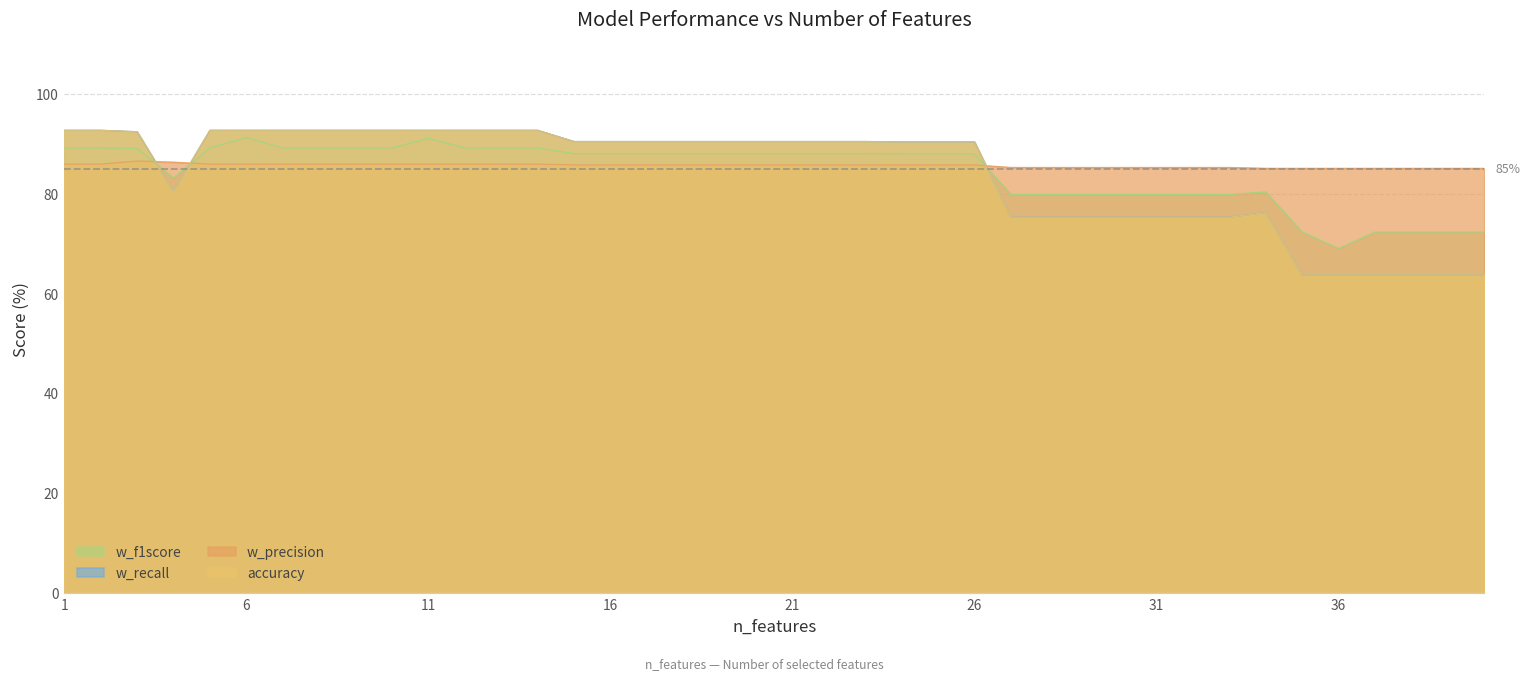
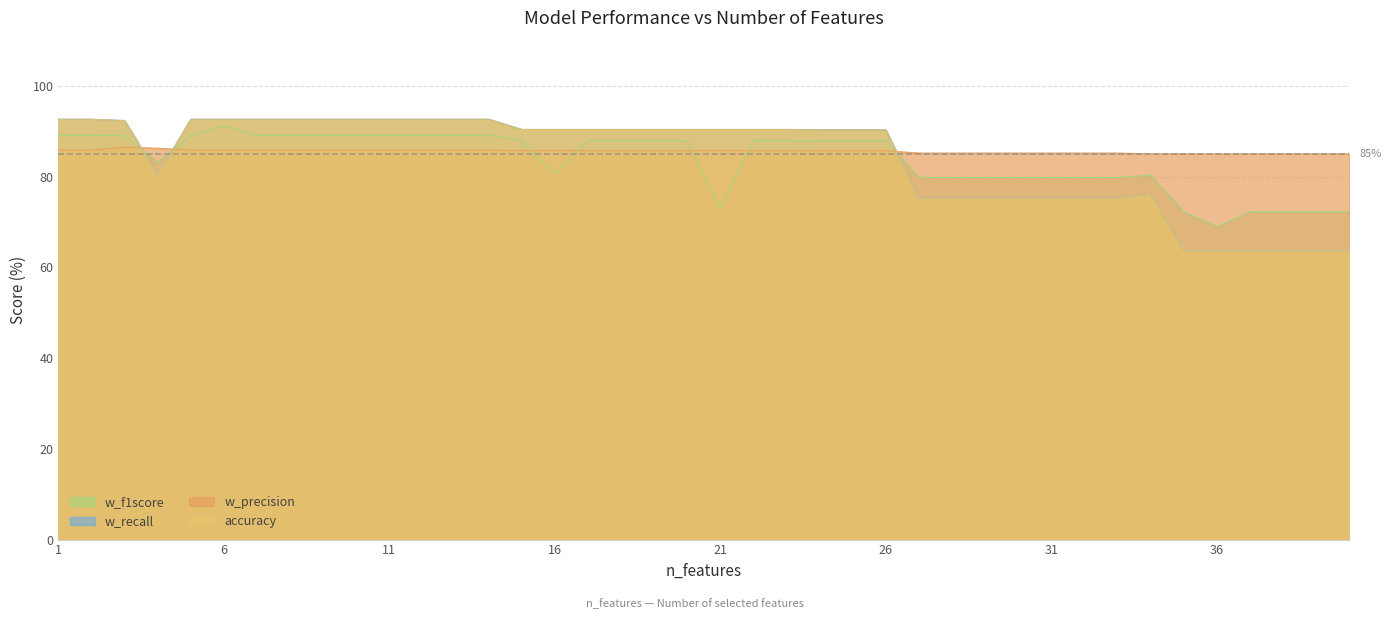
w_f1score, 11: 91 -> 89
w_f1score, 16: 88 -> 81
w_f1score, 21: 88 -> 73
